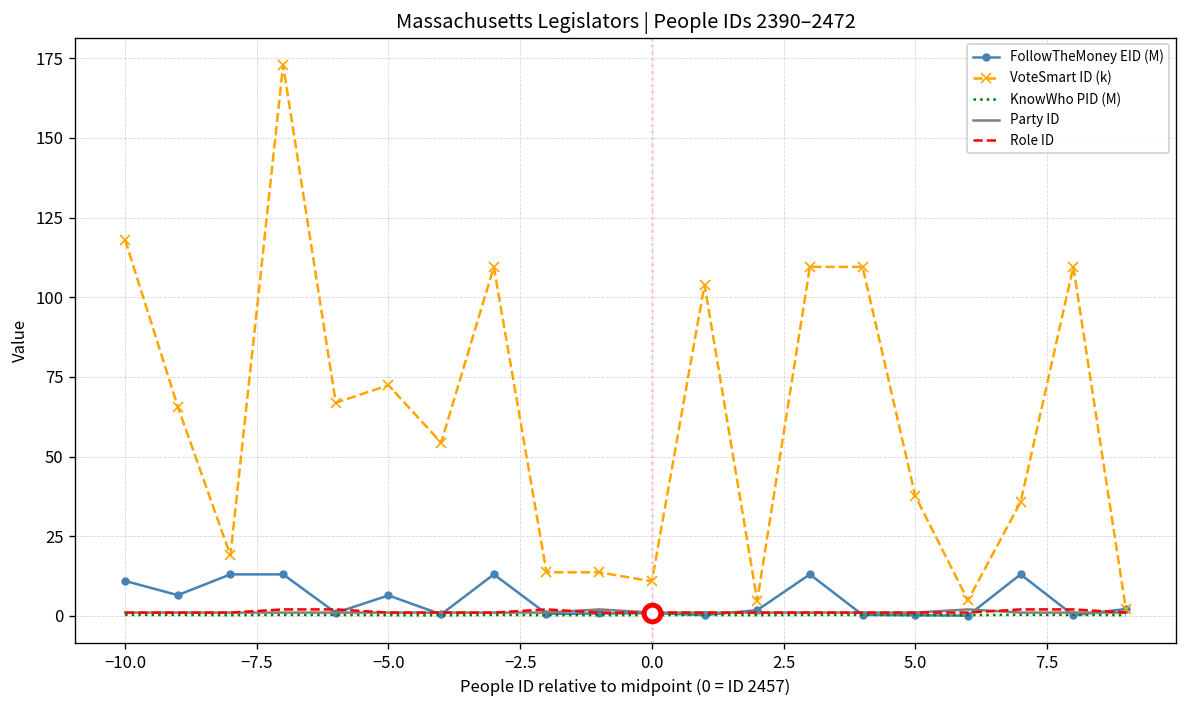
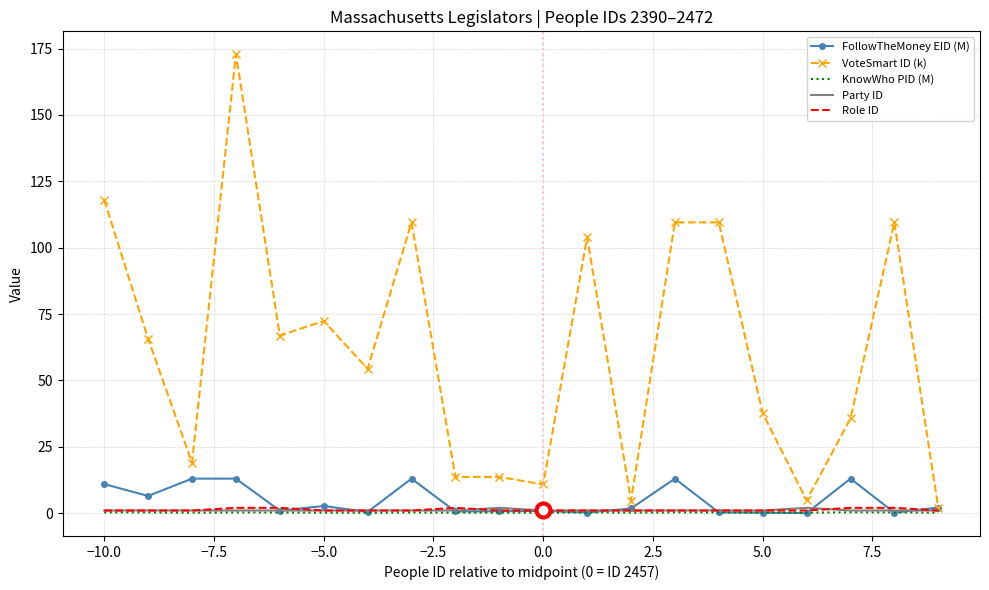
FollowTheMoney EID (M), −5.0: 6 -> 3
